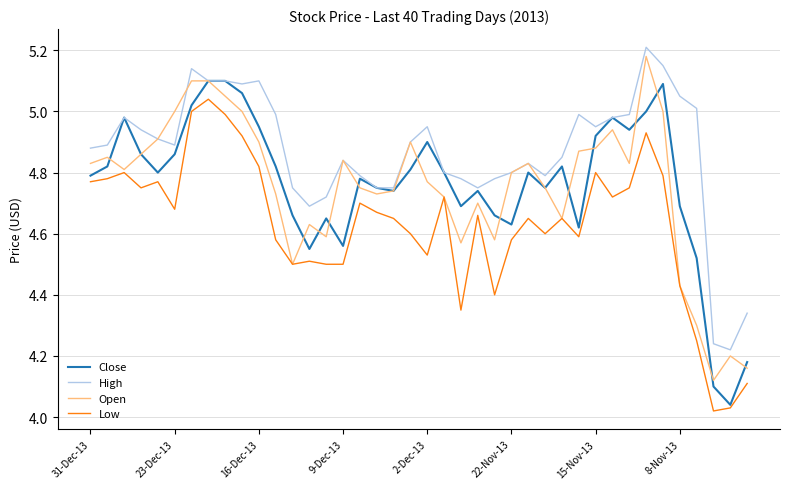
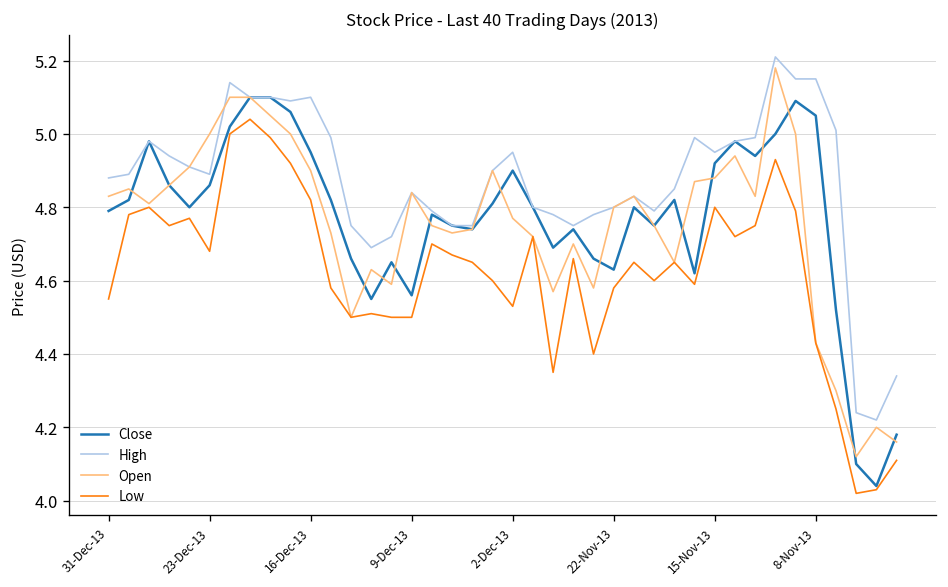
Low, 31-Dec-13: 4.77 -> 4.55
Close, 8-Nov-13: 4.69 -> 5.05
High, 8-Nov-13: 5.05 -> 5.15
